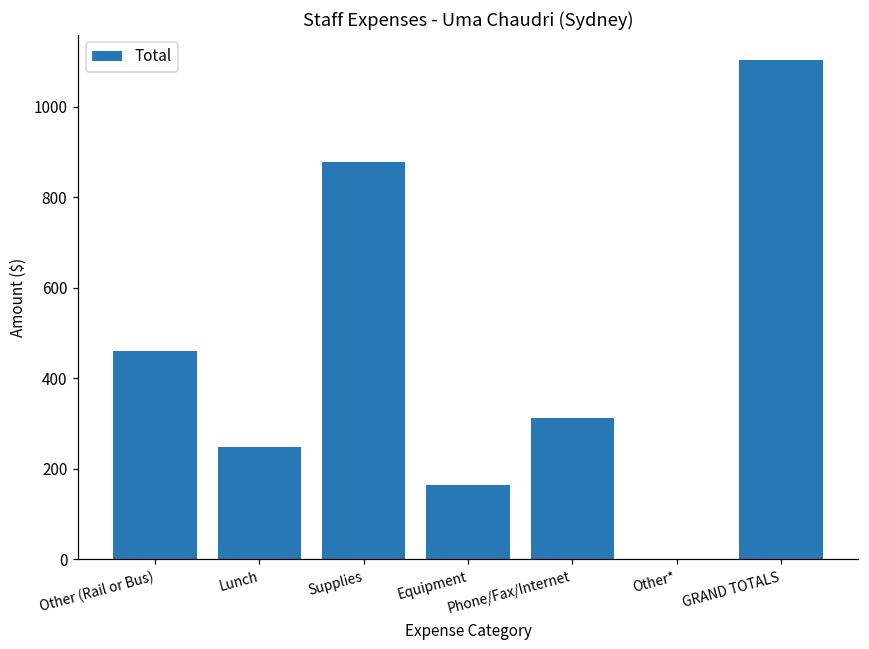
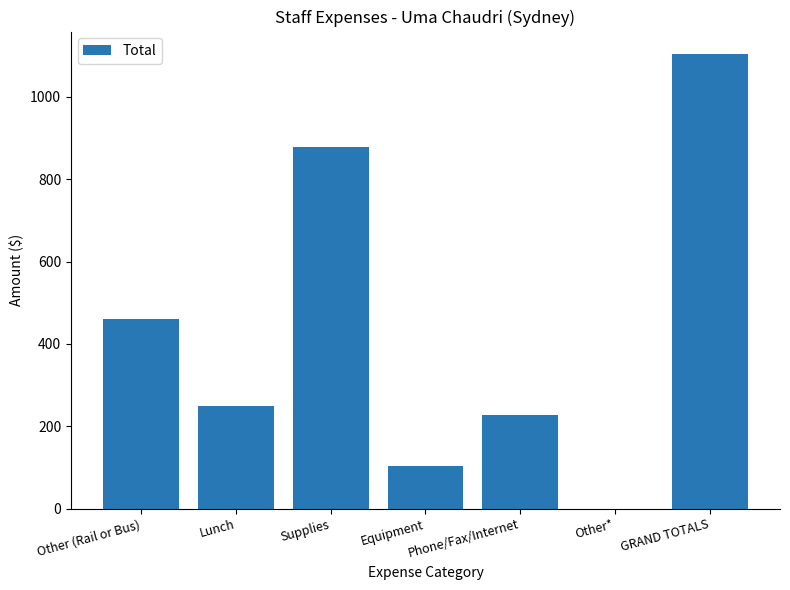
Equipment: 170 -> 100
Phone/Fax/Internet: 310 -> 230
